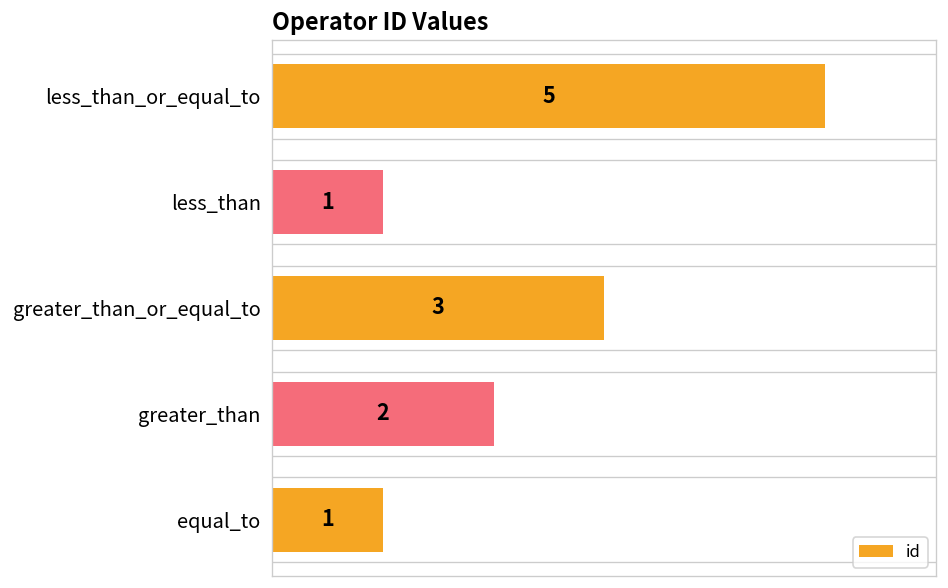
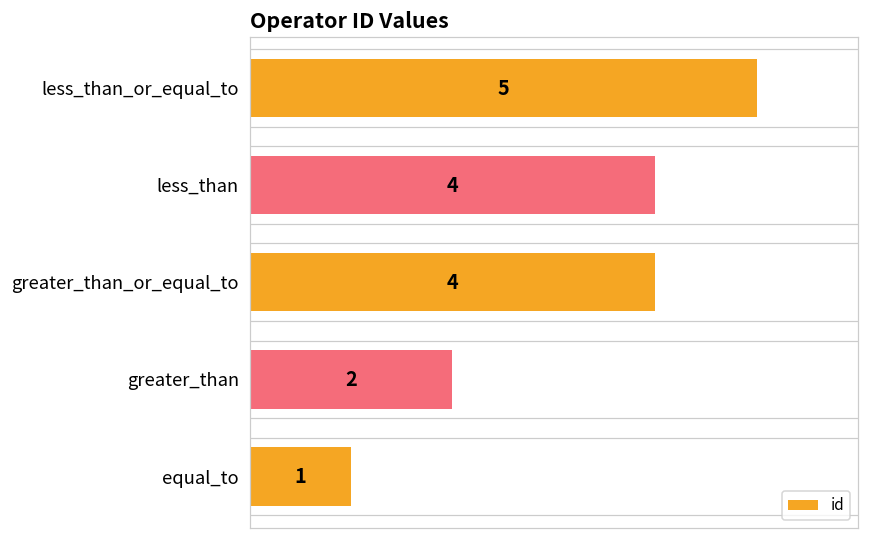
less_than: 1 -> 4
greater_than_or_equal_to: 3 -> 4
